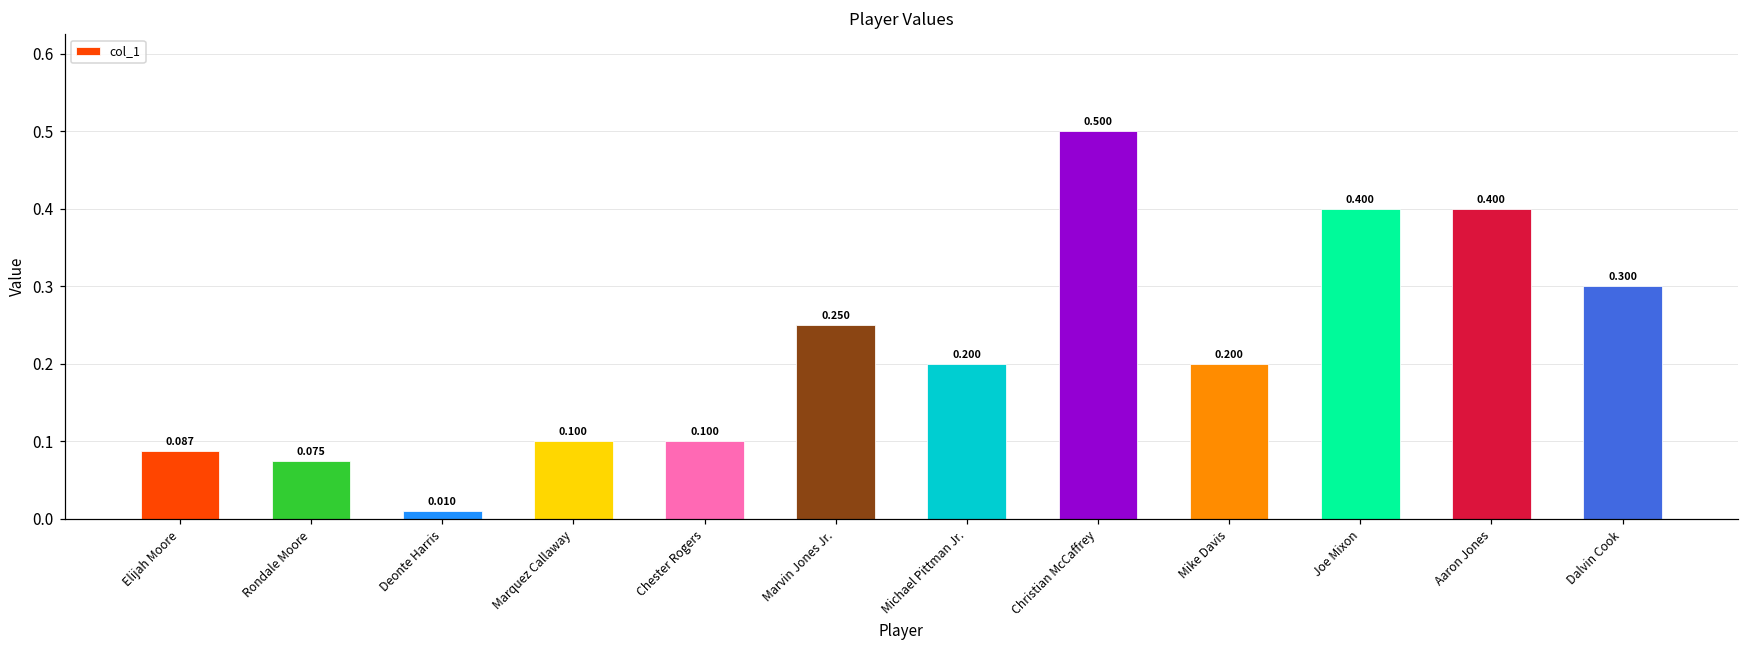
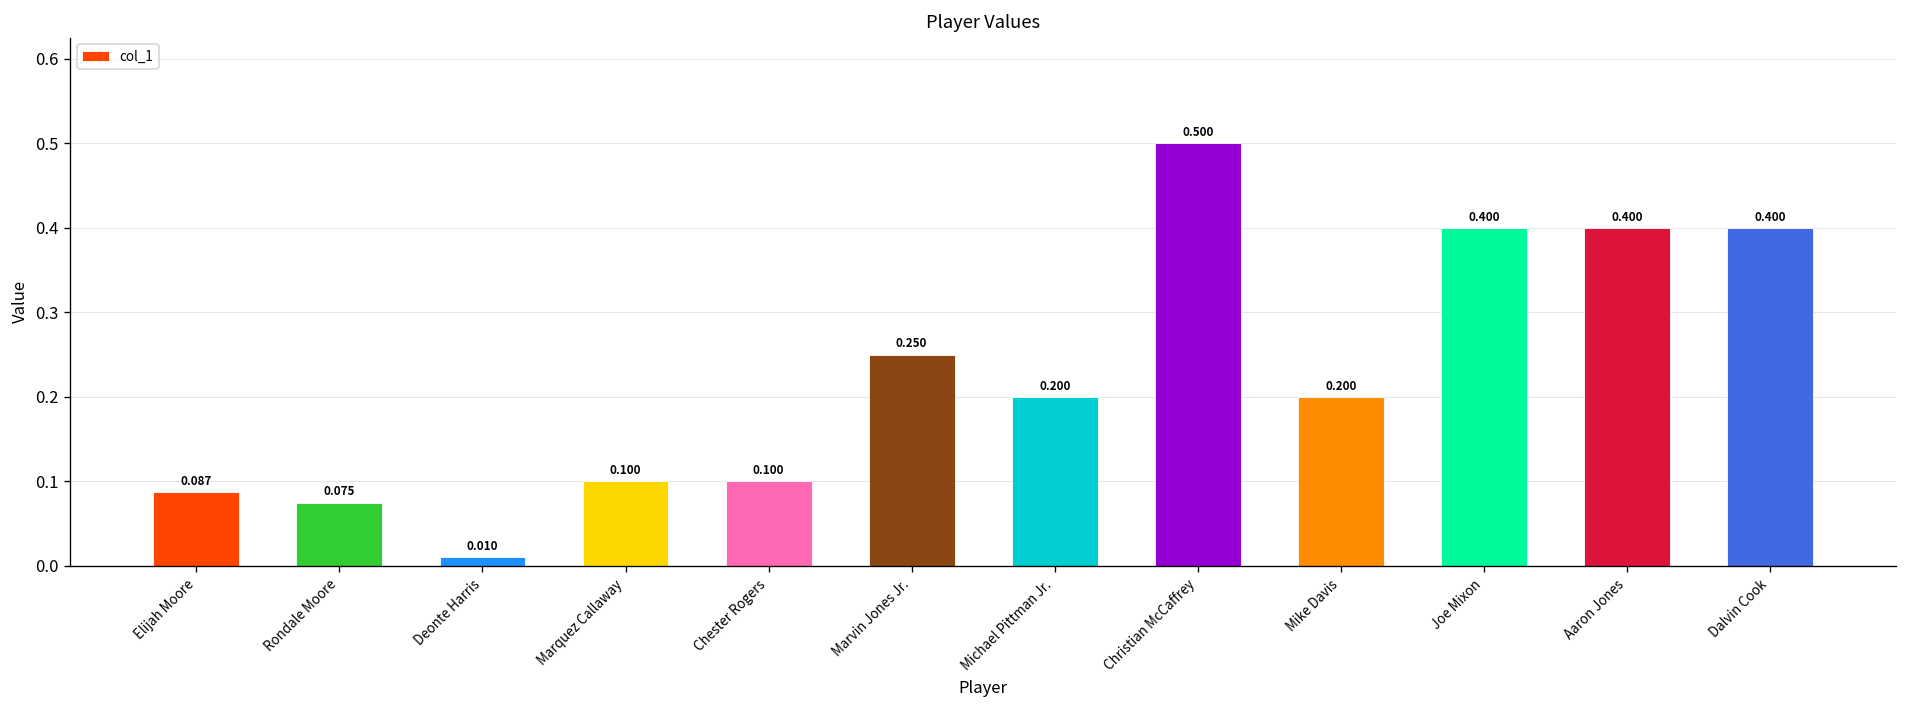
Dalvin Cook: 0.300 -> 0.400
